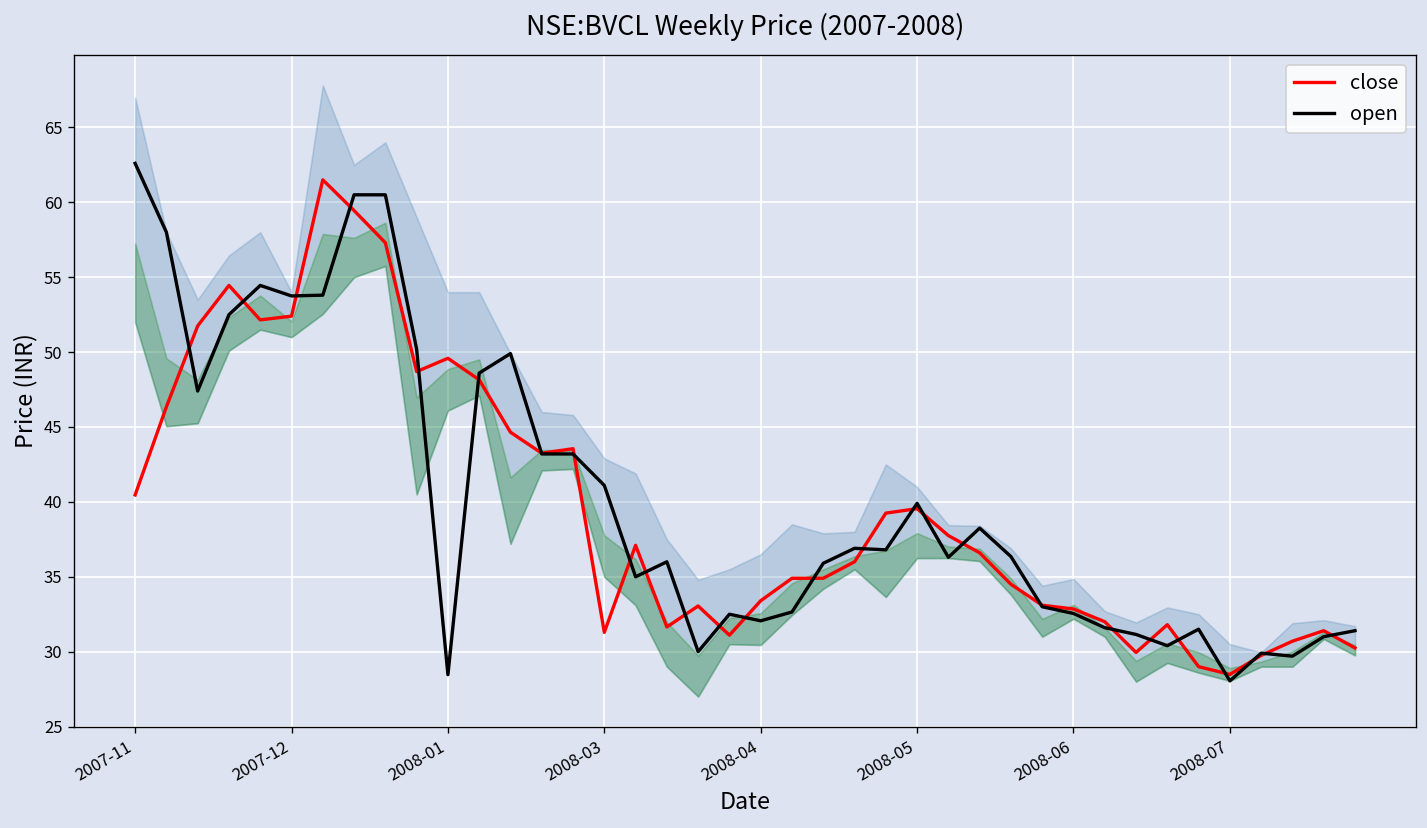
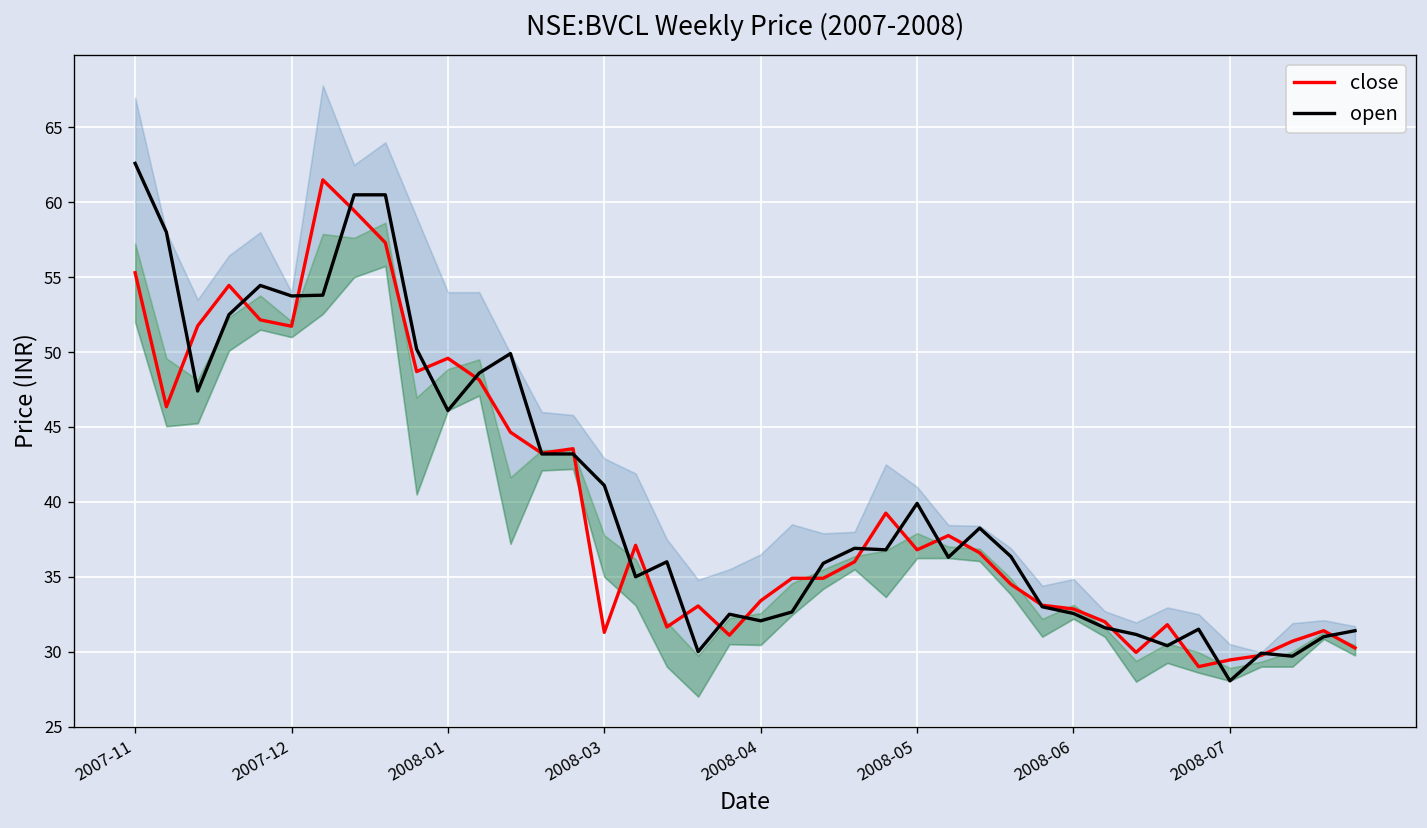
close, 2007-11: 40.5 -> 55.3
close, 2007-12: 52.4 -> 51.7
open, 2008-01: 28.5 -> 46.1
close, 2008-05: 39.5 -> 36.8
close, 2008-07: 28.5 -> 29.5
